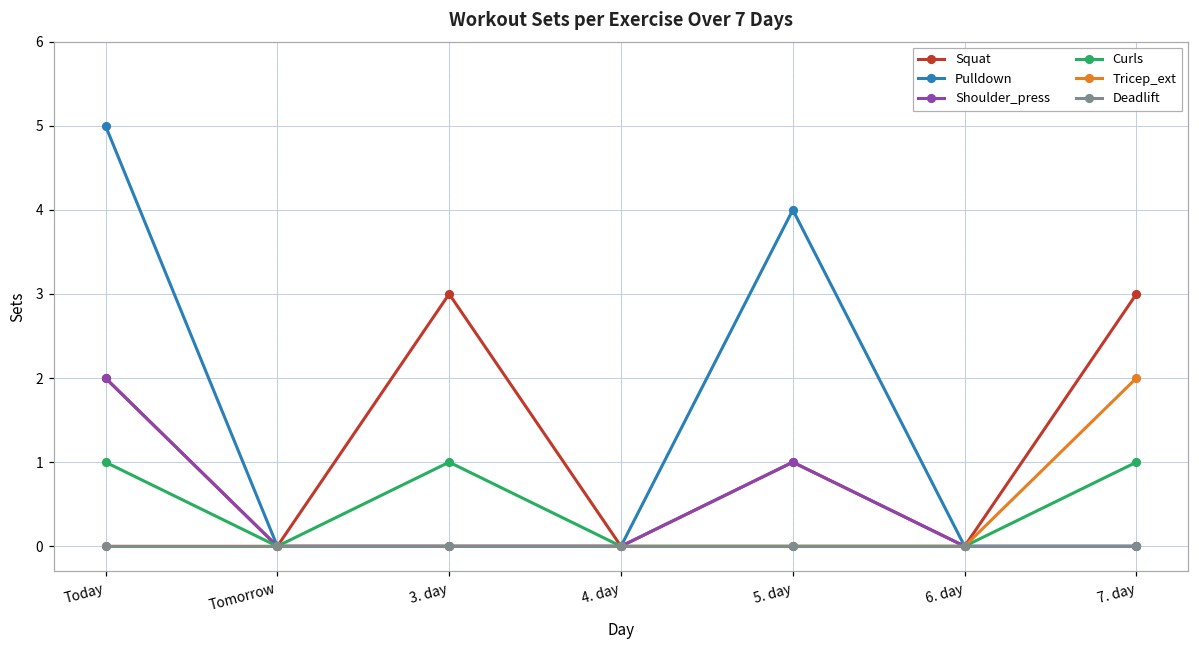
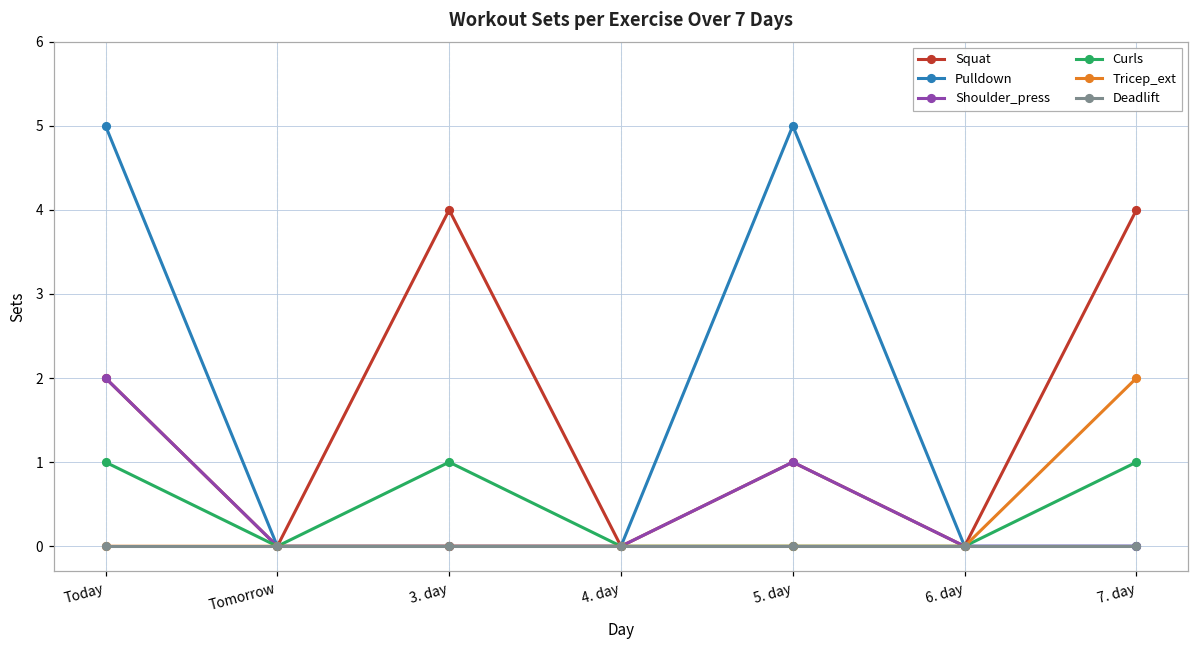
Squat, 3. day: 3 -> 4
Pulldown, 5. day: 4 -> 5
Squat, 7. day: 3 -> 4
